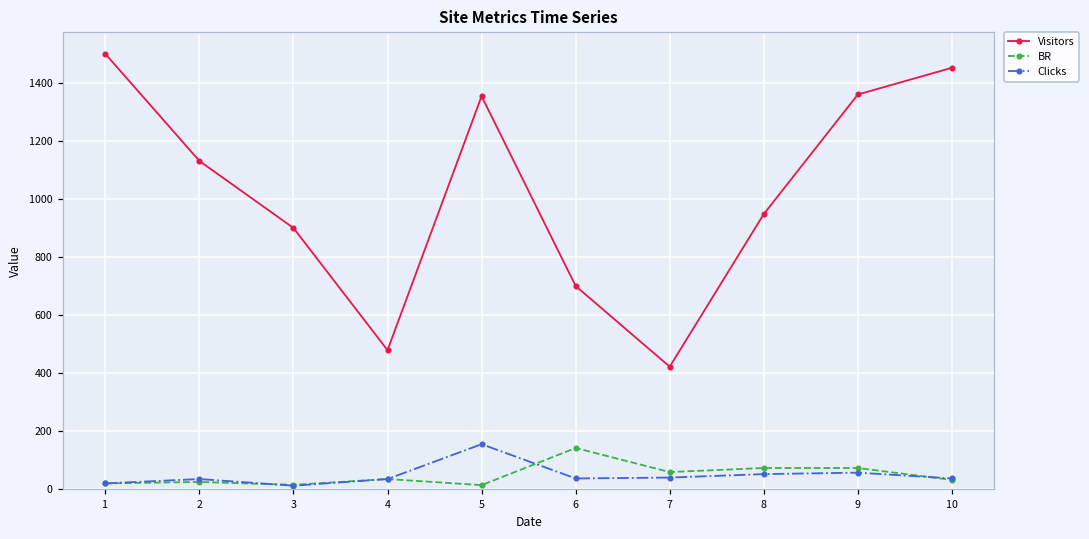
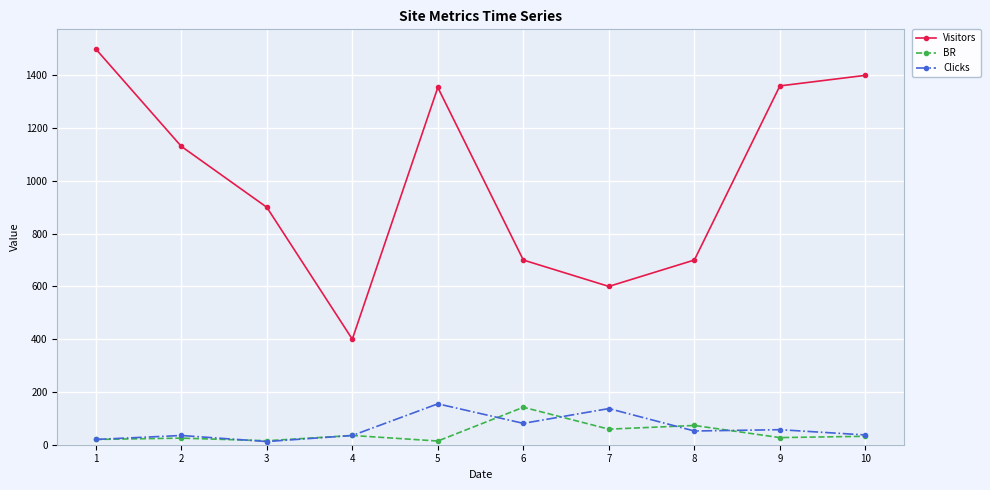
Visitors, 4: 480 -> 400
Clicks, 6: 40 -> 80
Visitors, 7: 420 -> 600
Clicks, 7: 40 -> 140
Visitors, 8: 950 -> 700
BR, 9: 70 -> 30
Visitors, 10: 1450 -> 1400
